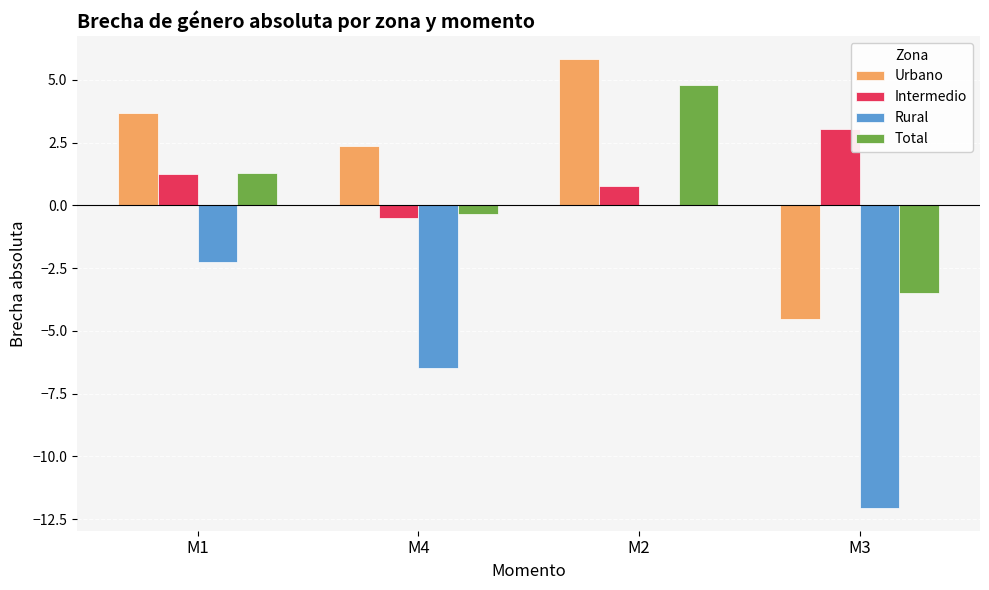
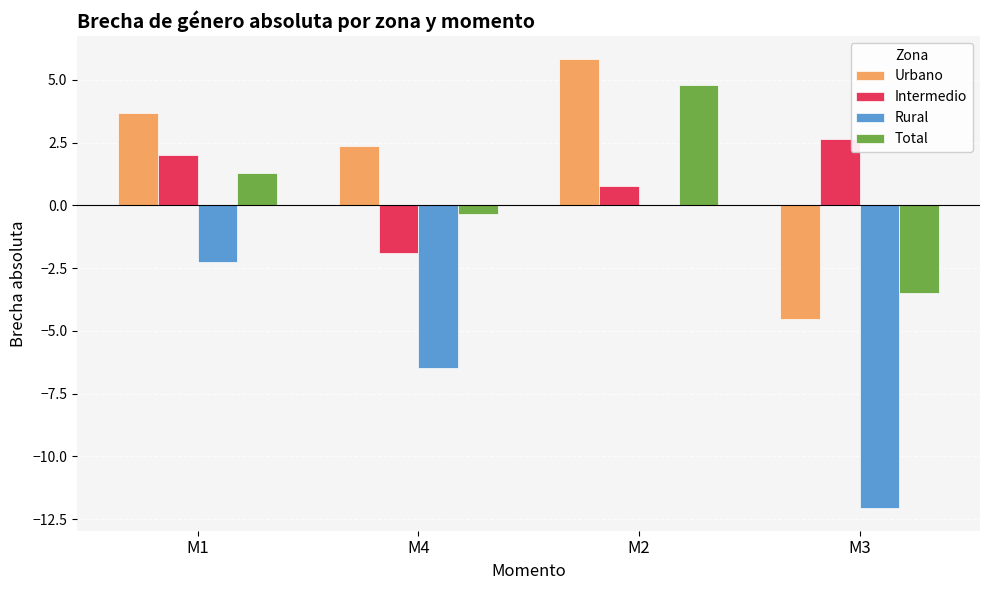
Intermedio, M1: 1.3 -> 2.0
Intermedio, M4: -0.5 -> -1.9
Intermedio, M3: 3.0 -> 2.6
